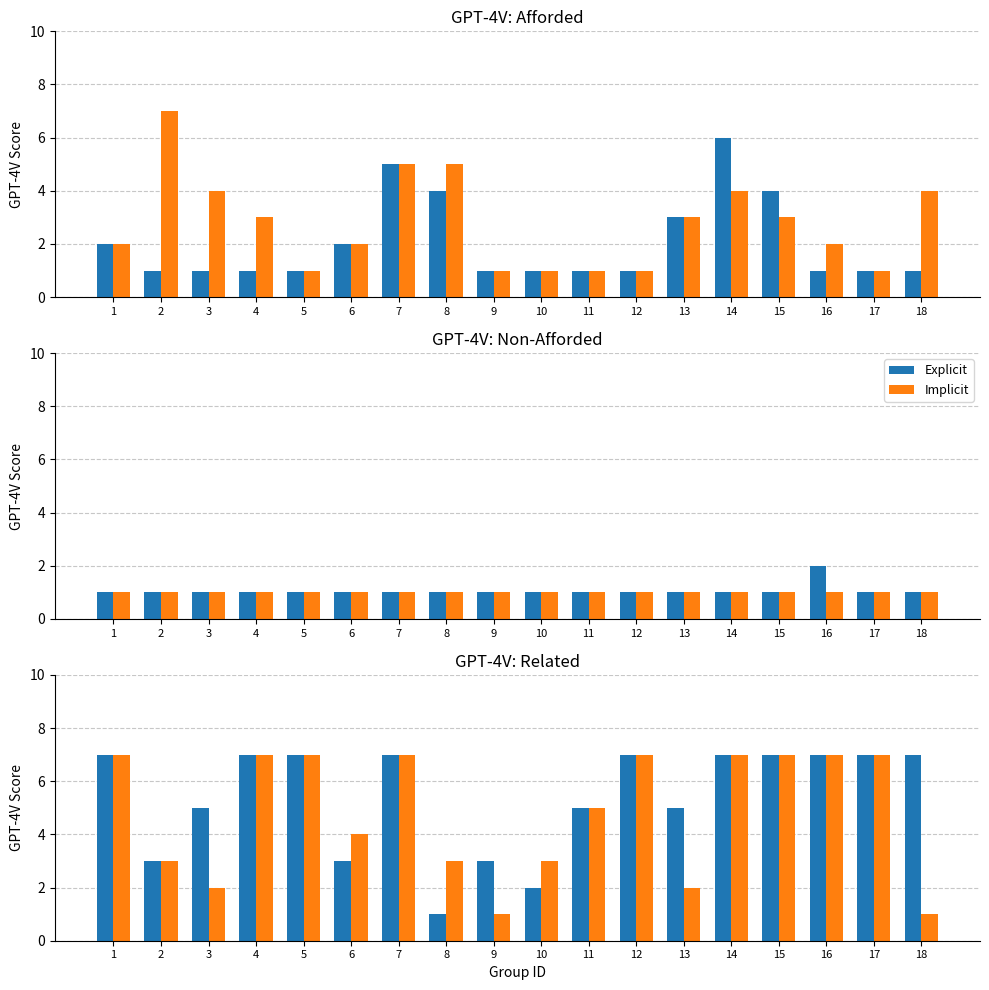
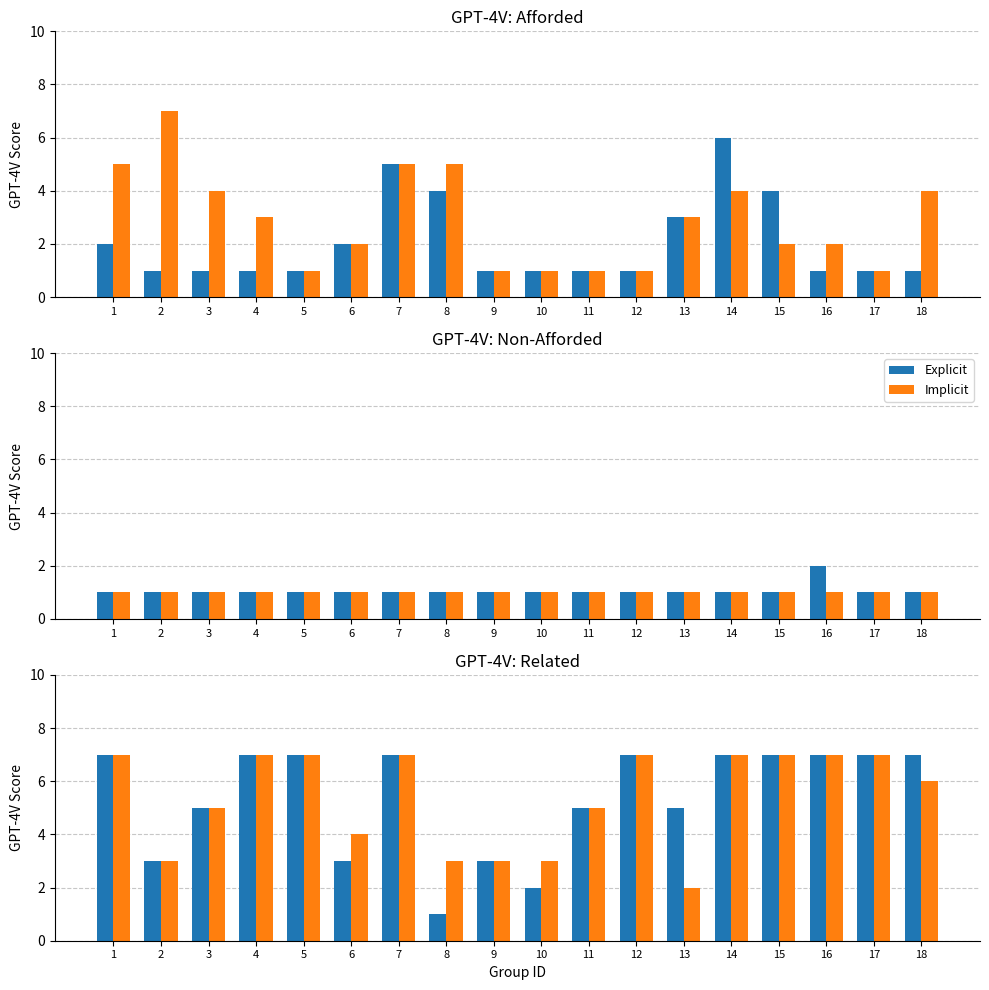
GPT-4V: Afforded, Implicit, 1: 2 -> 5
GPT-4V: Afforded, Implicit, 15: 3 -> 2
GPT-4V: Related, Implicit, 3: 2 -> 5
GPT-4V: Related, Implicit, 9: 1 -> 3
GPT-4V: Related, Implicit, 18: 1 -> 6
